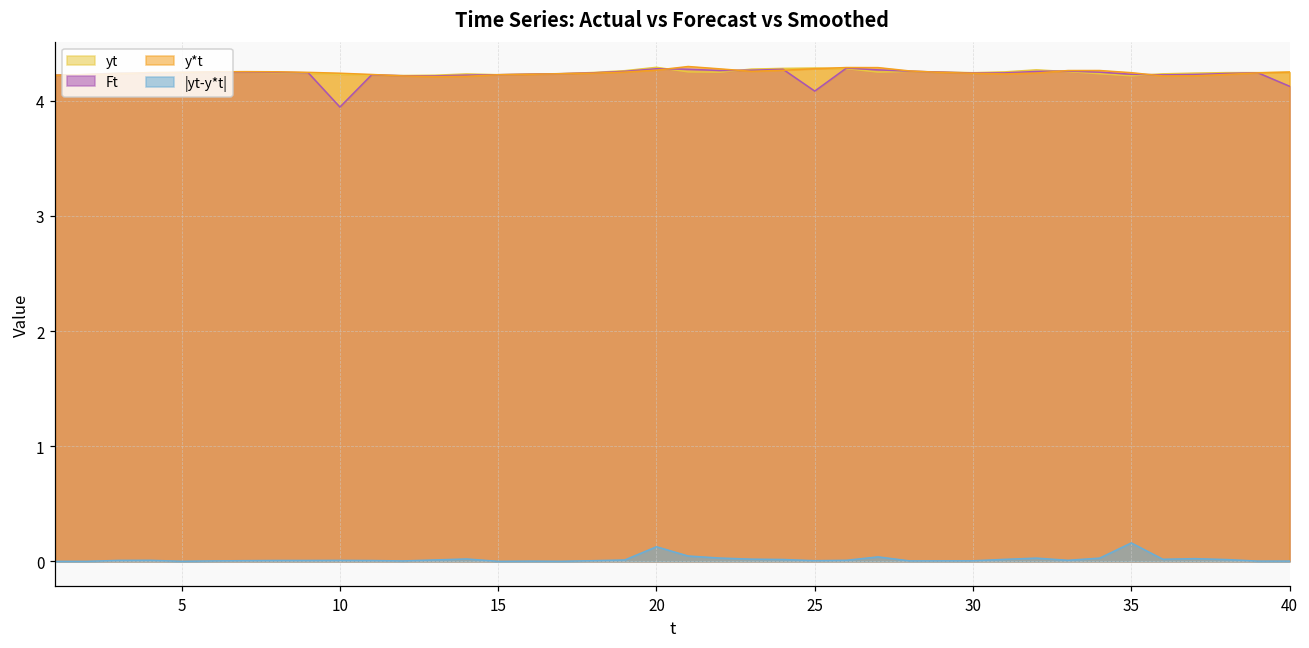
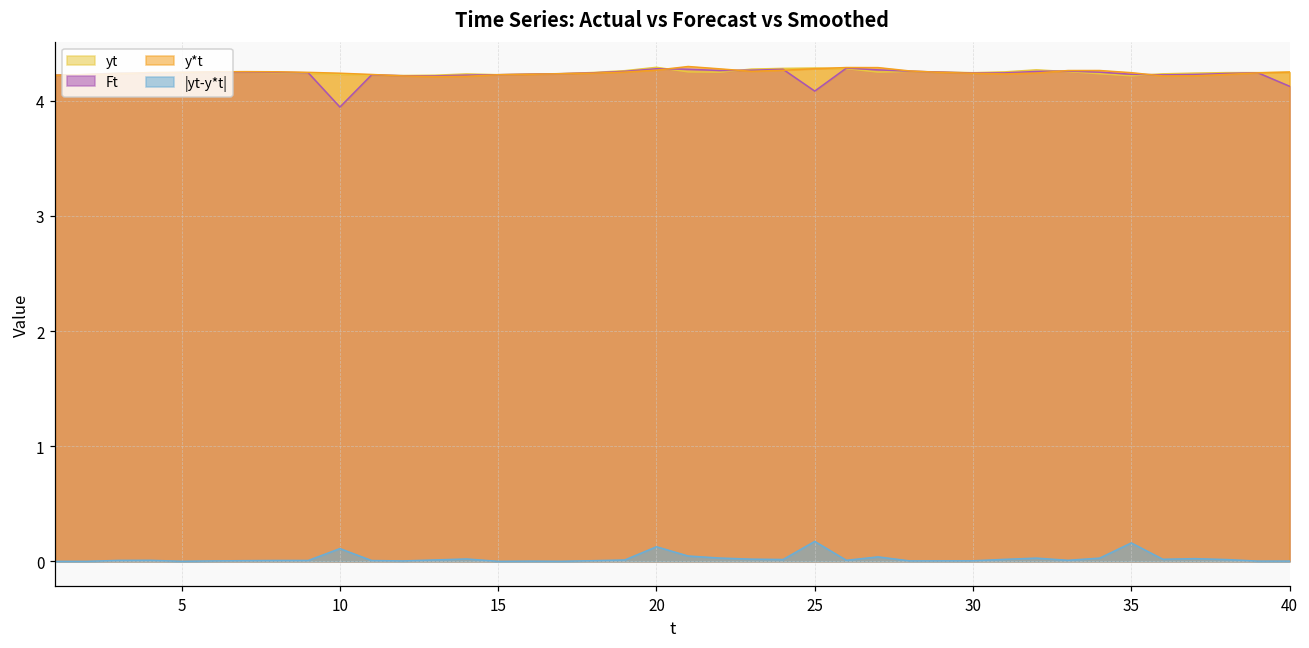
|yt-y*t|, 10: 0.01 -> 0.11
|yt-y*t|, 25: 0.01 -> 0.17
